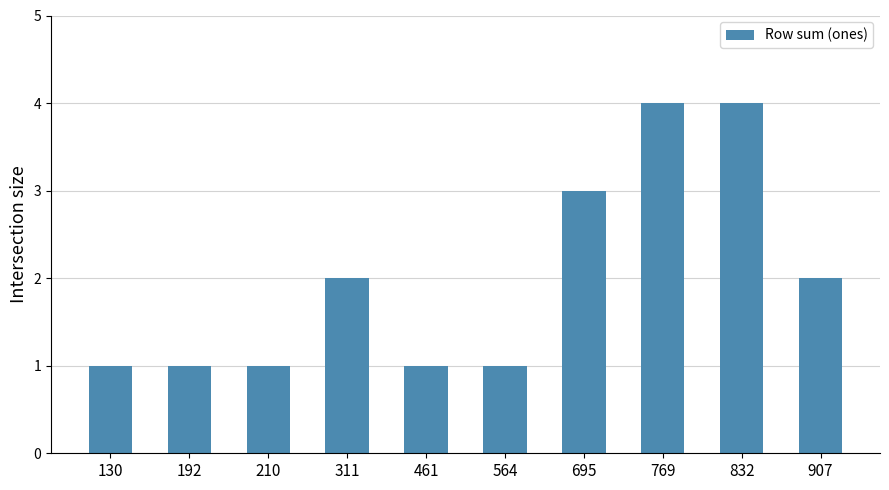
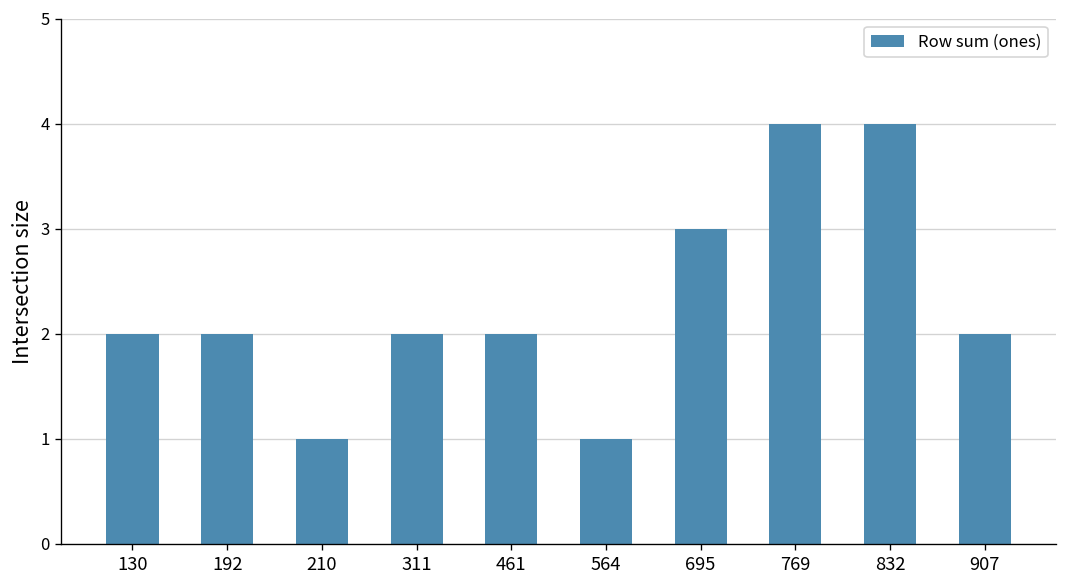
130: 1 -> 2
192: 1 -> 2
461: 1 -> 2
